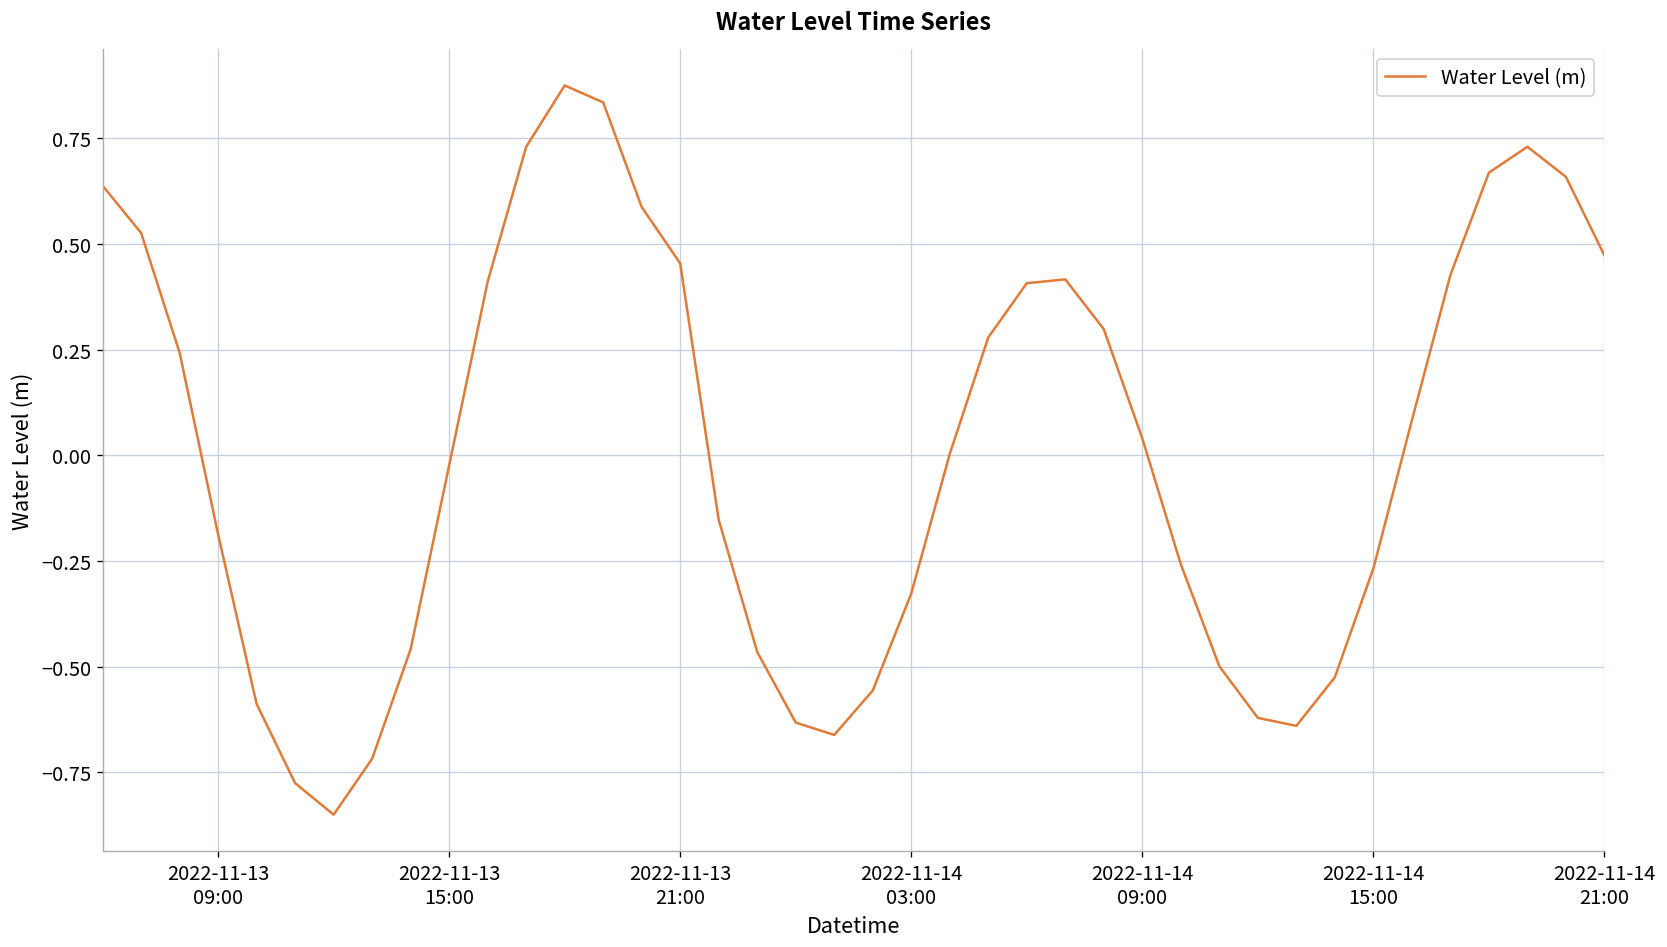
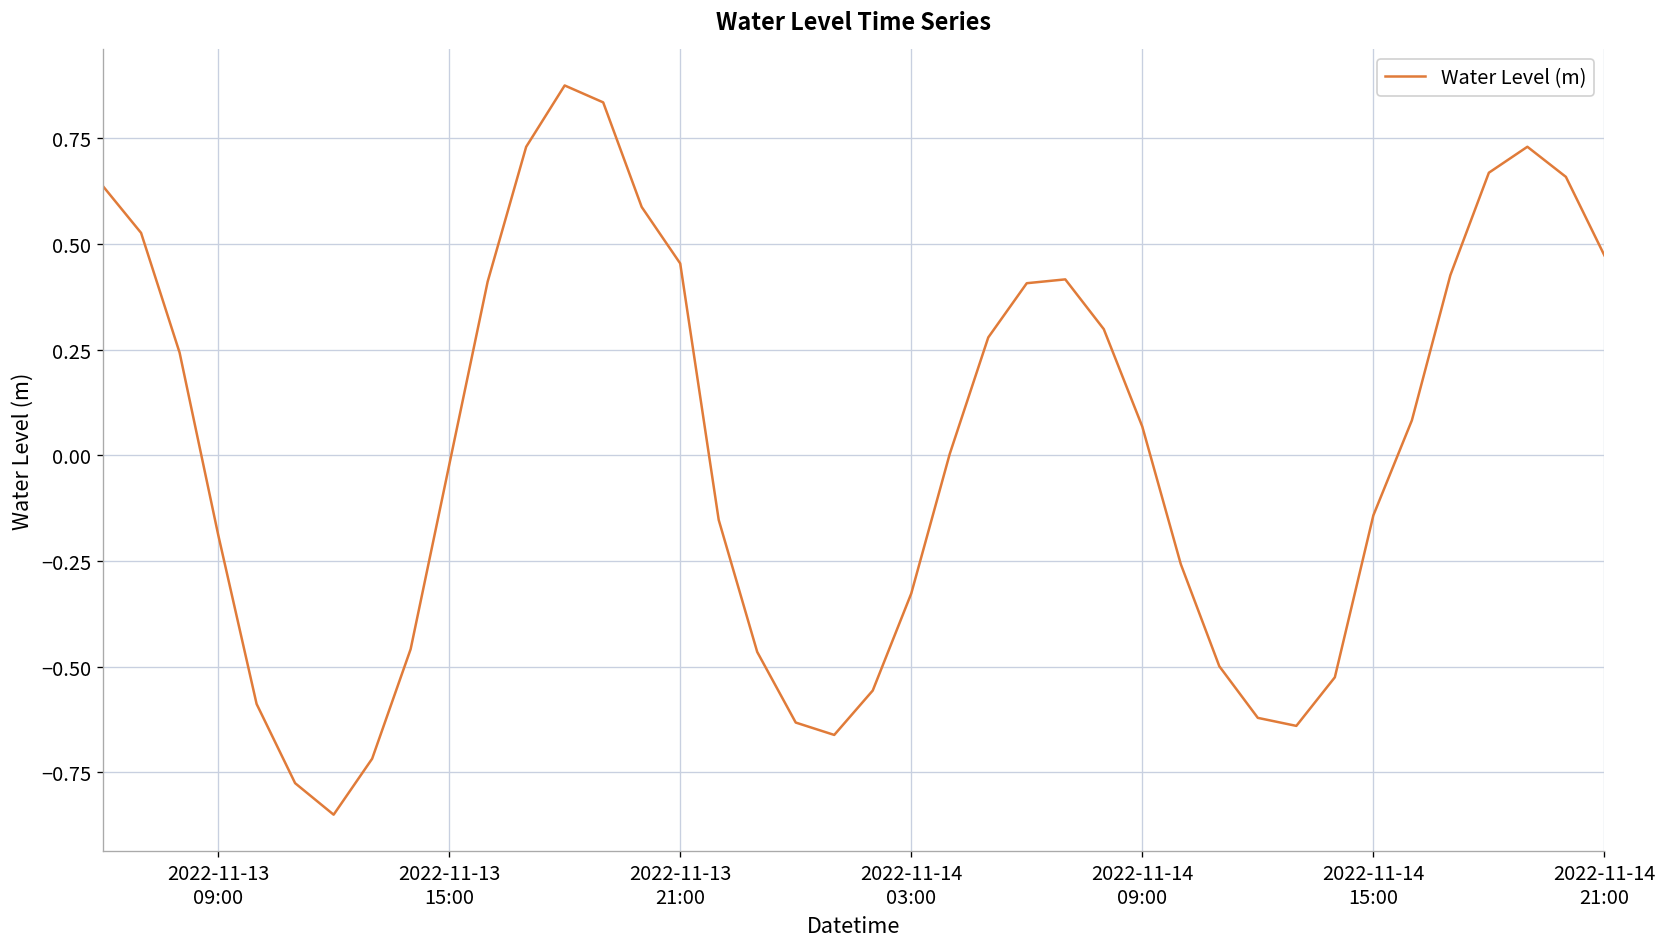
2022-11-14 09:00: 0.04 -> 0.07
2022-11-14 15:00: -0.27 -> -0.14
